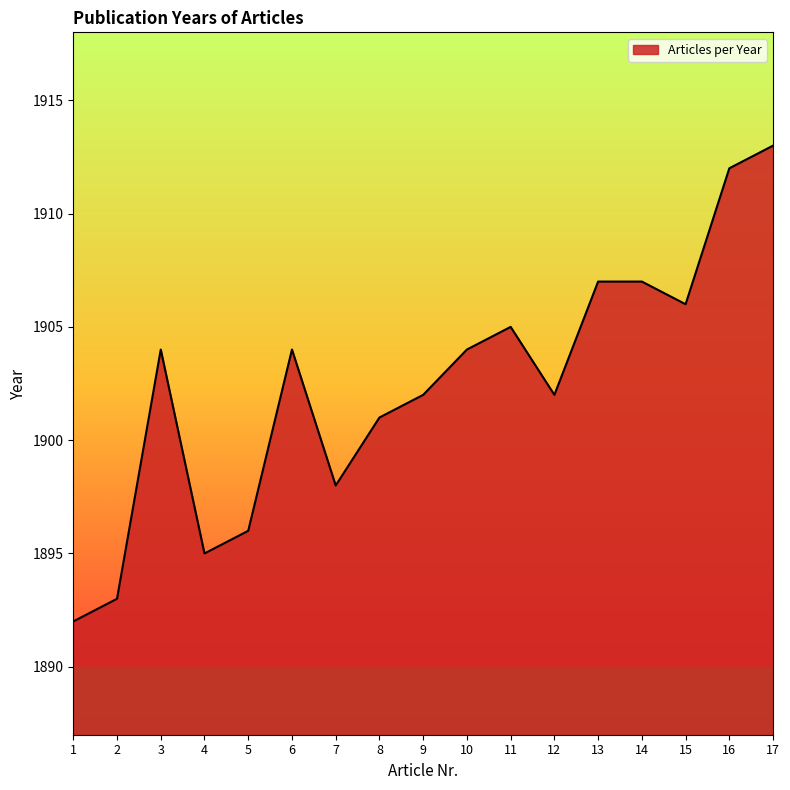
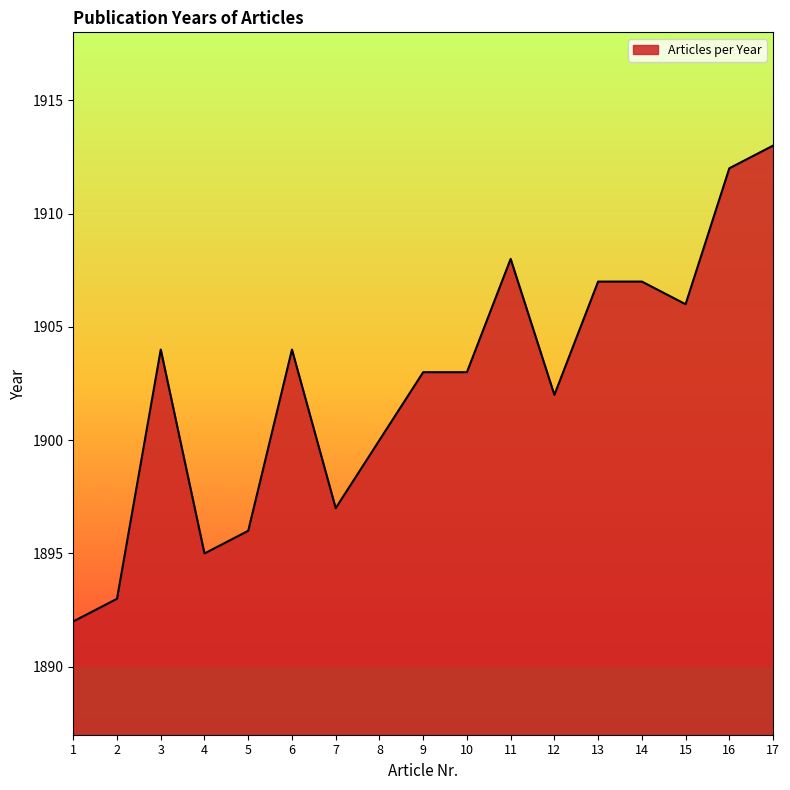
7: 1898 -> 1897
8: 1901 -> 1900
9: 1902 -> 1903
10: 1904 -> 1903
11: 1905 -> 1908
